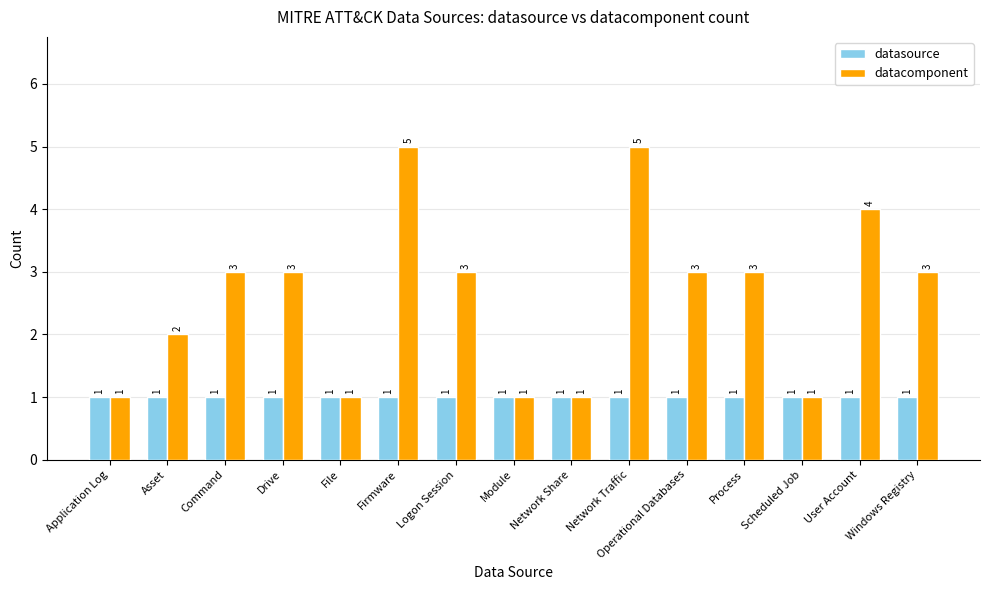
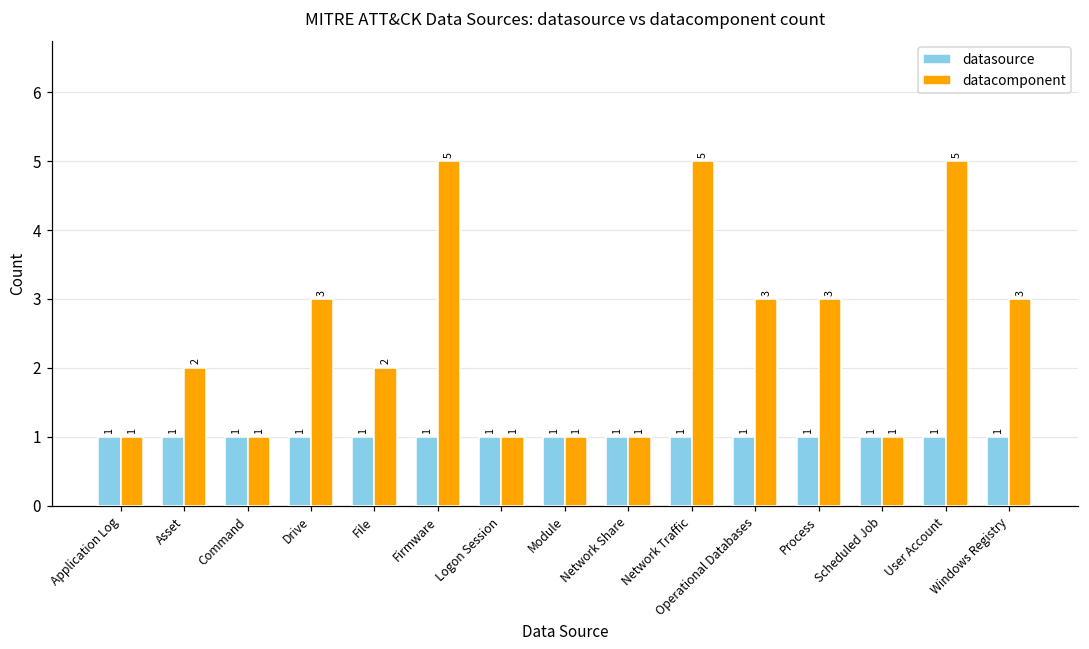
datacomponent, Command: 3 -> 1
datacomponent, File: 1 -> 2
datacomponent, Logon Session: 3 -> 1
datacomponent, User Account: 4 -> 5
